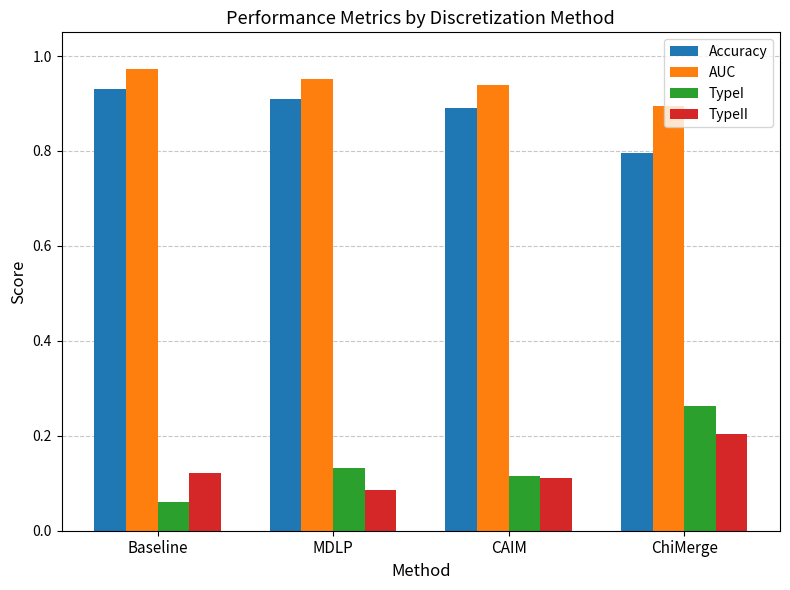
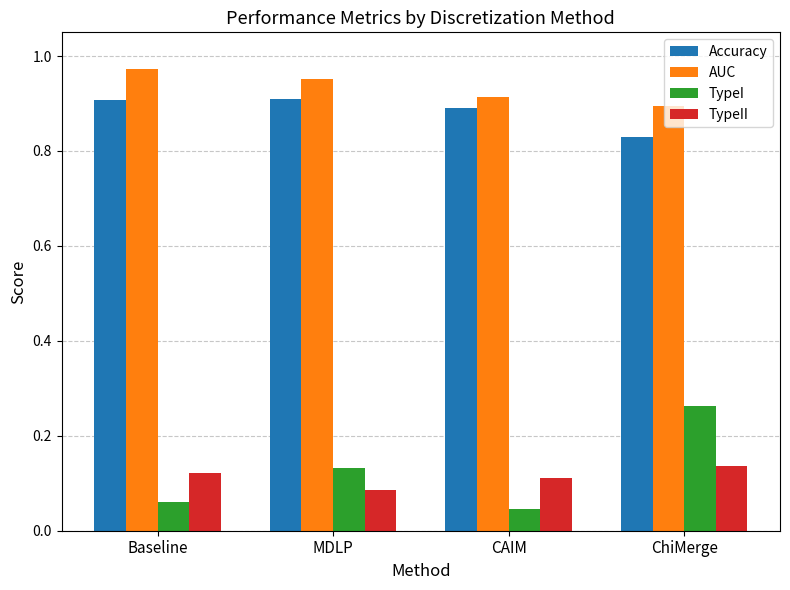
Accuracy, Baseline: 0.93 -> 0.91
AUC, CAIM: 0.94 -> 0.91
TypeI, CAIM: 0.12 -> 0.05
Accuracy, ChiMerge: 0.80 -> 0.83
TypeII, ChiMerge: 0.20 -> 0.14
